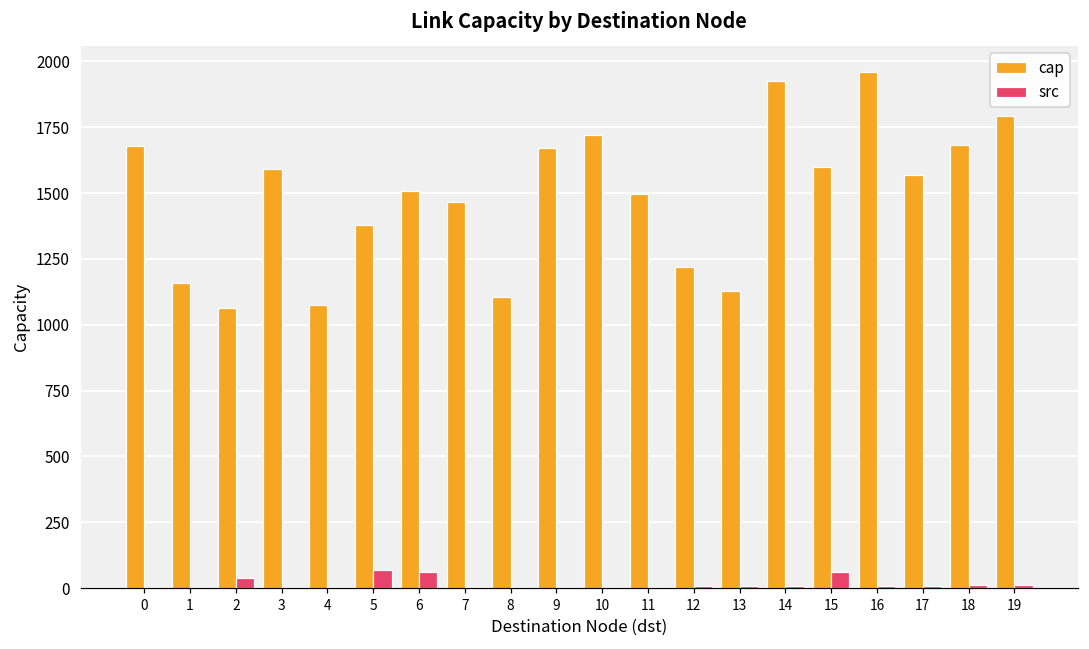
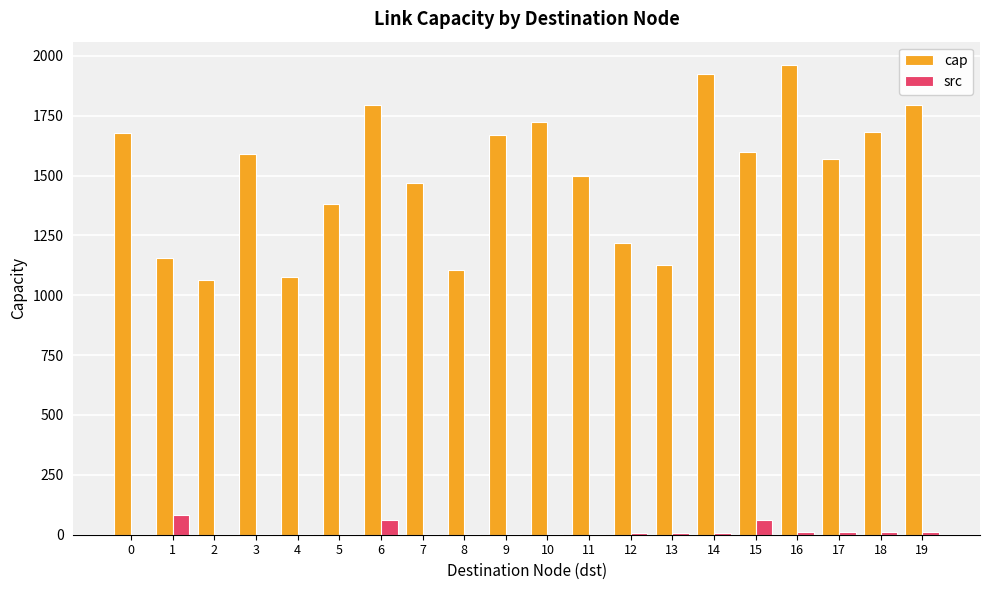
src, 1: 0 -> 80
src, 2: 40 -> 0
src, 5: 70 -> 0
cap, 6: 1510 -> 1800
